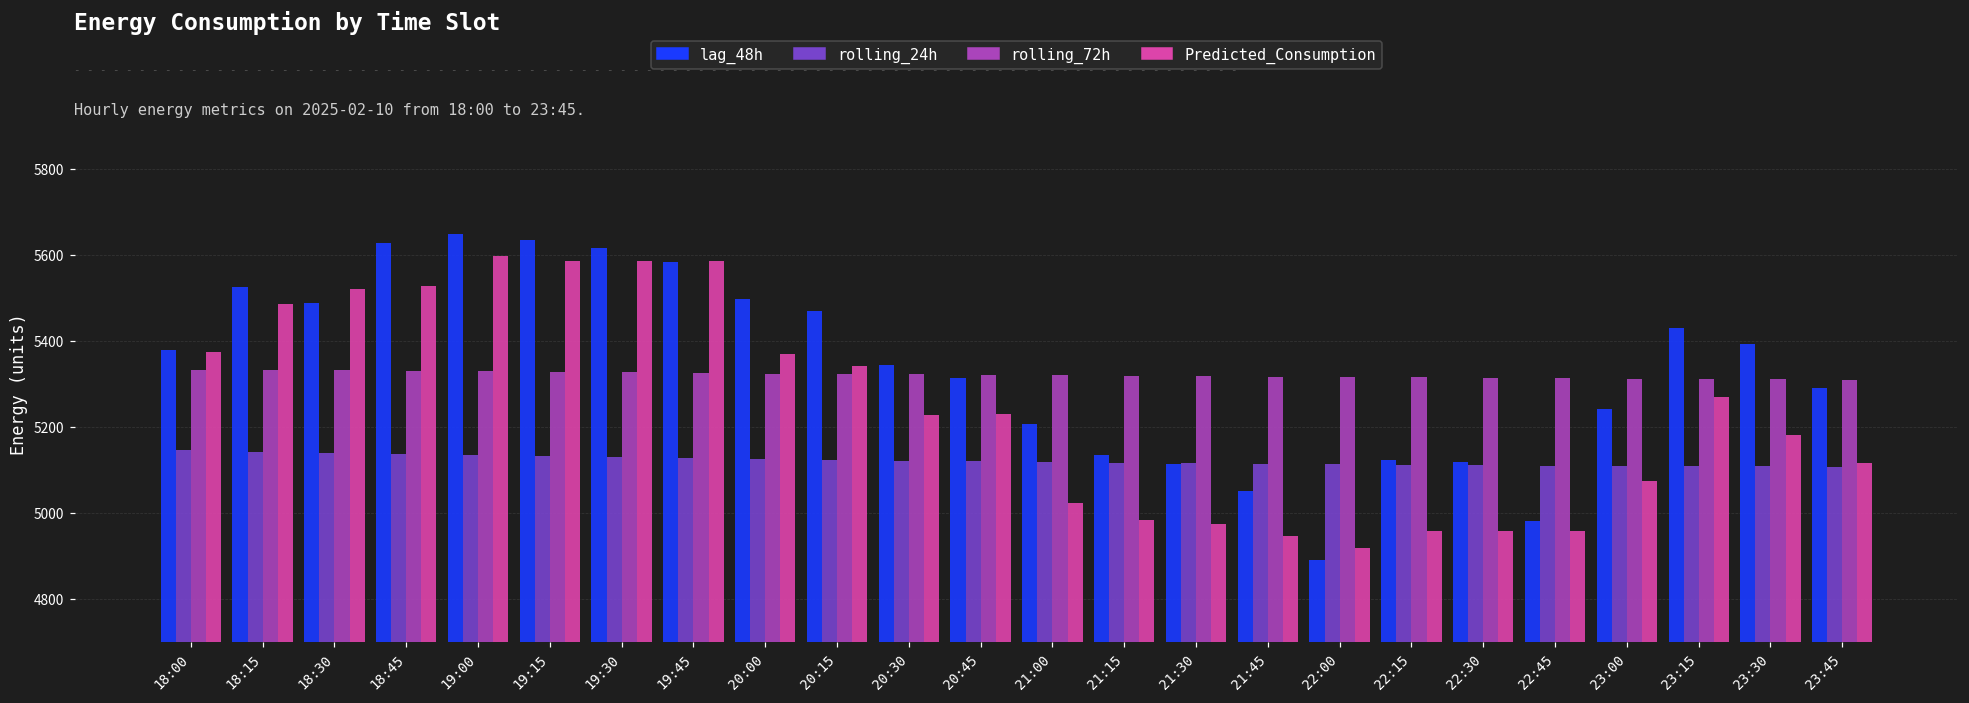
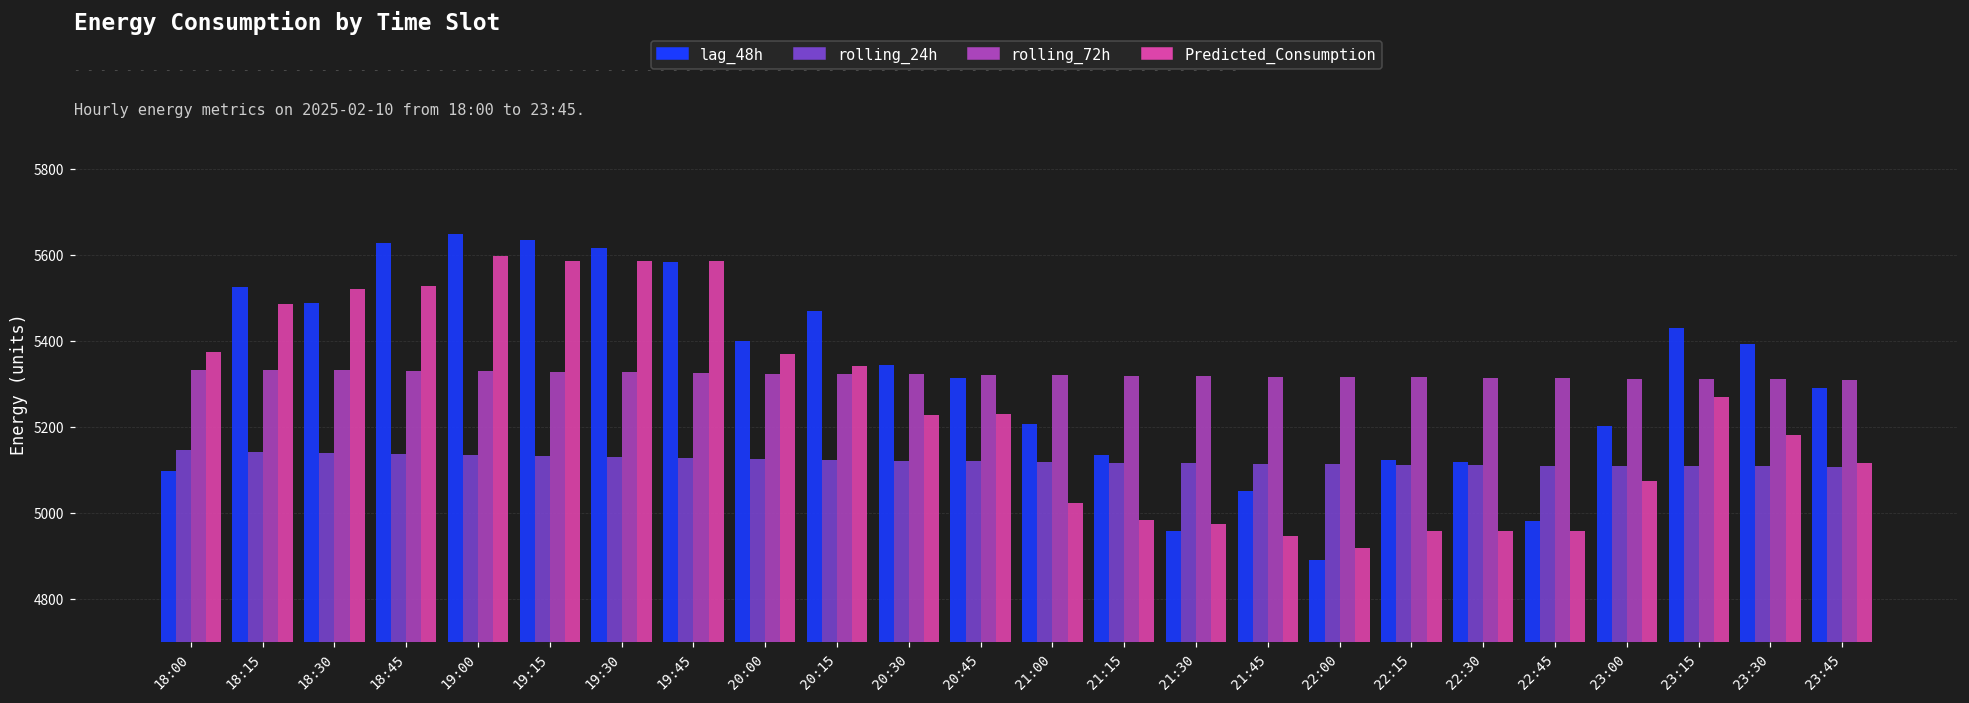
lag_48h, 18:00: 5380 -> 5100
lag_48h, 20:00: 5500 -> 5400
lag_48h, 21:30: 5110 -> 4960
lag_48h, 23:00: 5240 -> 5200
